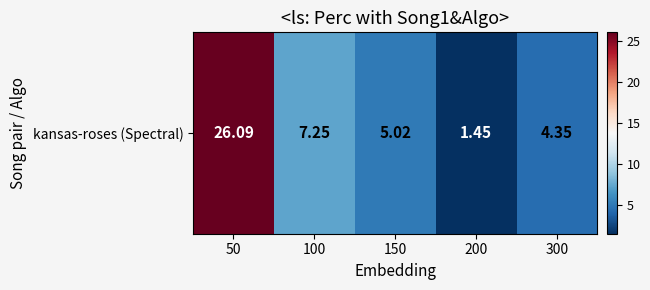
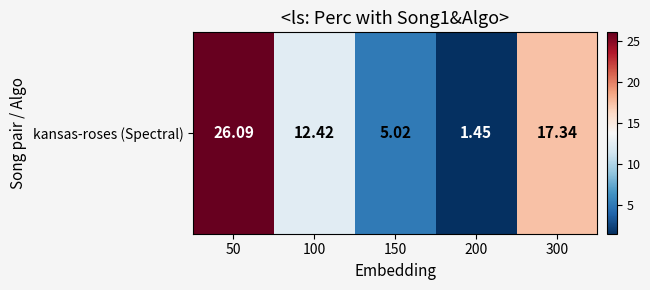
kansas-roses (Spectral), 100: 7.25 -> 12.42
kansas-roses (Spectral), 300: 4.35 -> 17.34
